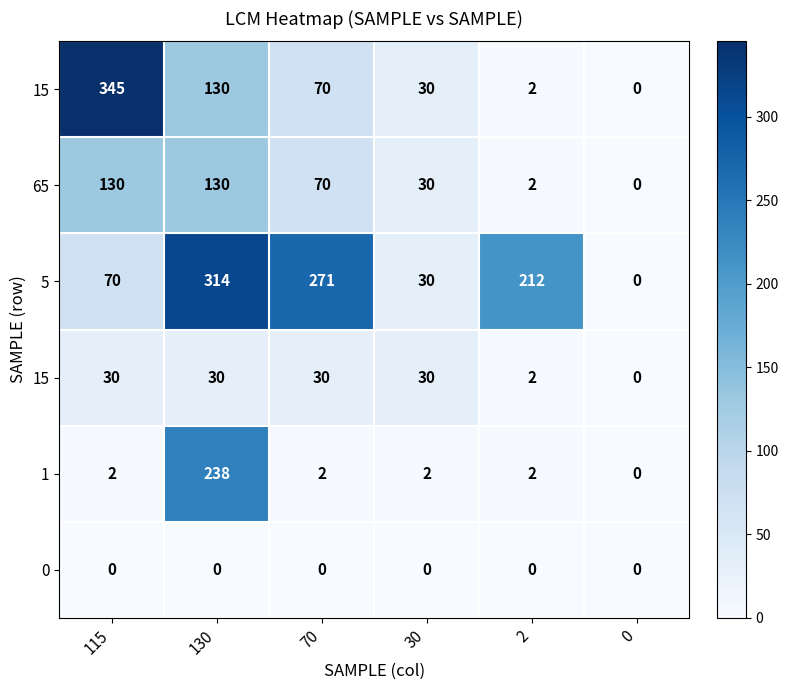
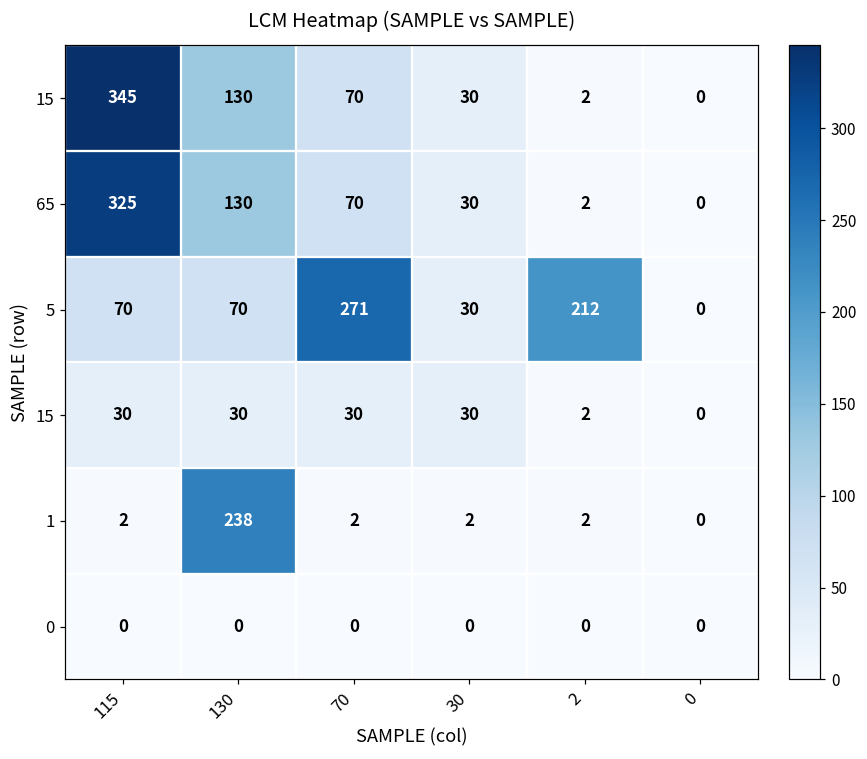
65, 115: 130 -> 325
5, 130: 314 -> 70
